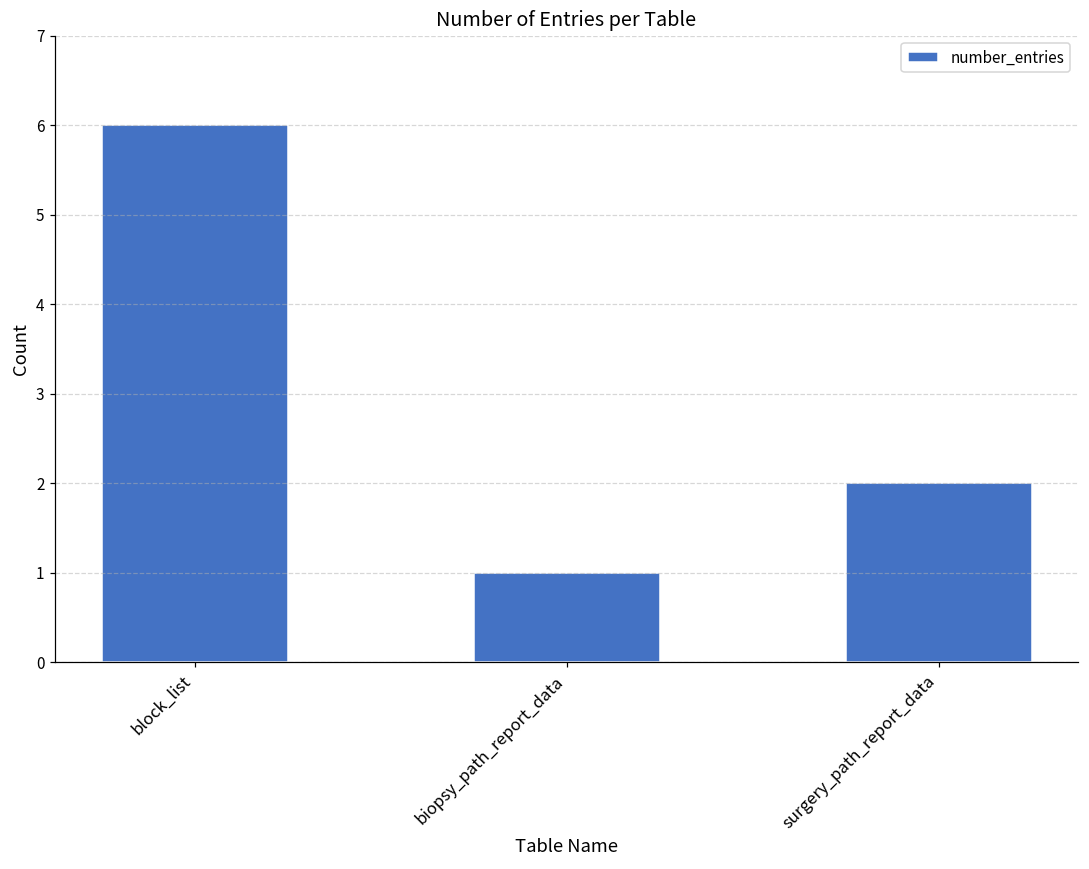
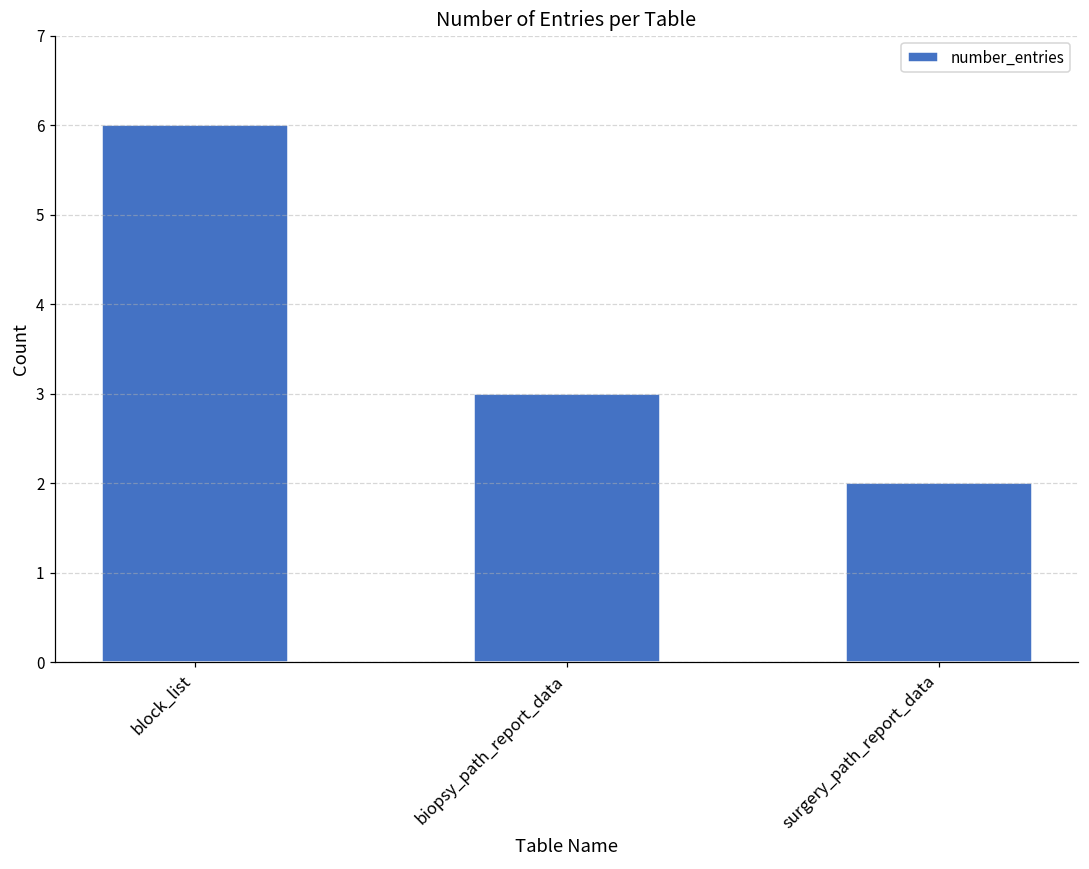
biopsy_path_report_data: 1 -> 3
